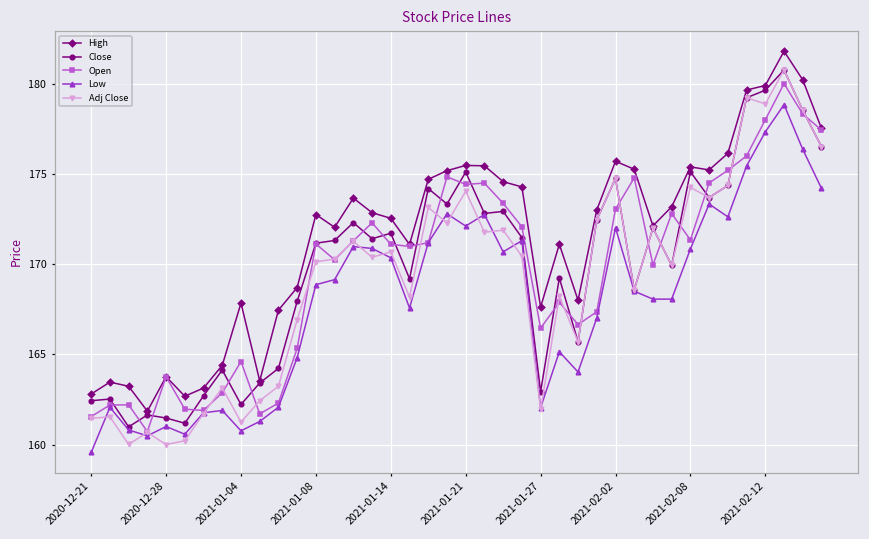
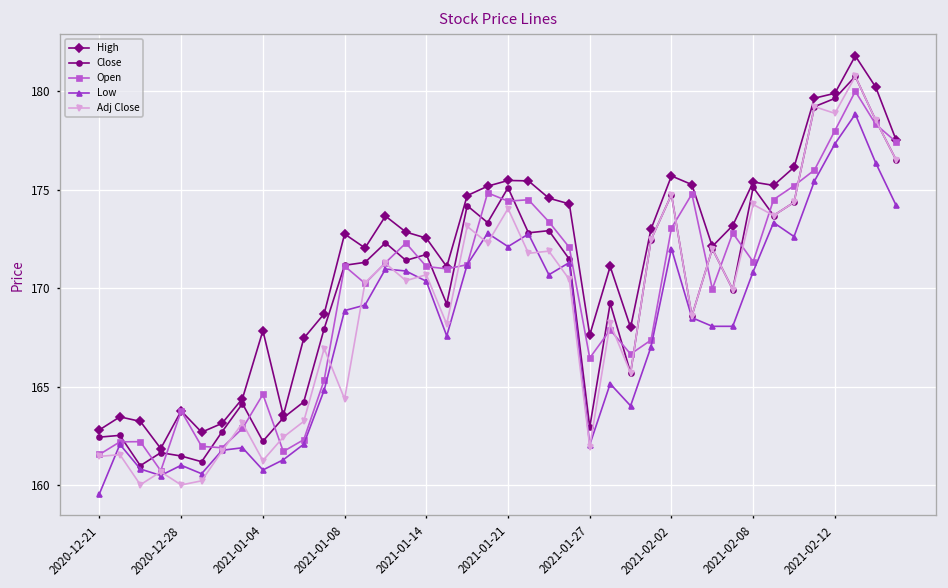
Adj Close, 2021-01-08: 170.1 -> 164.4
